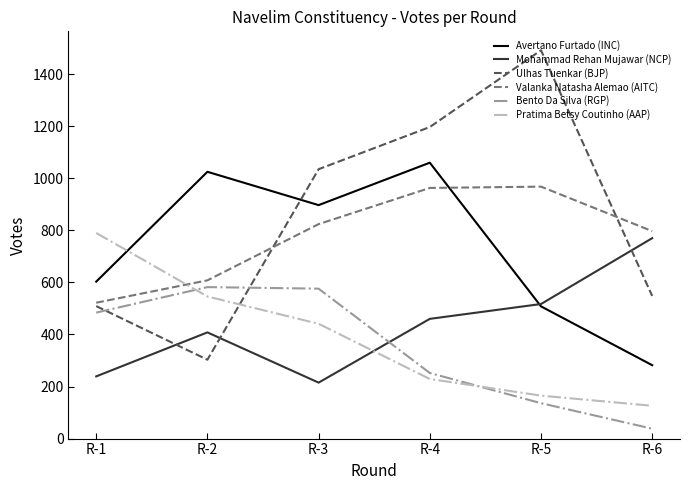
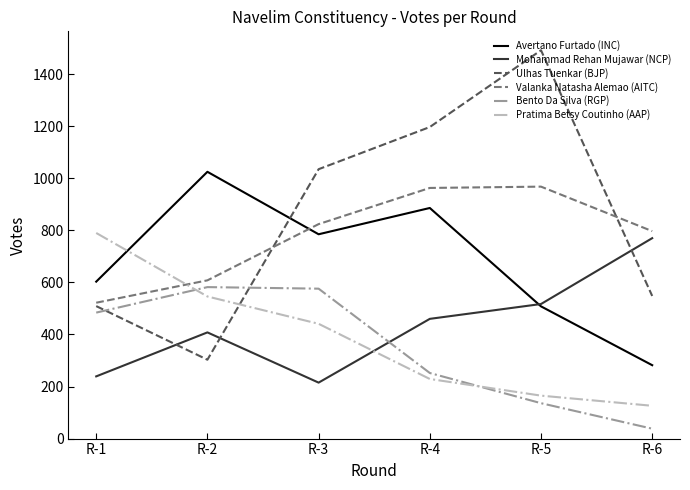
Avertano Furtado (INC), R-3: 900 -> 790
Avertano Furtado (INC), R-4: 1060 -> 890
